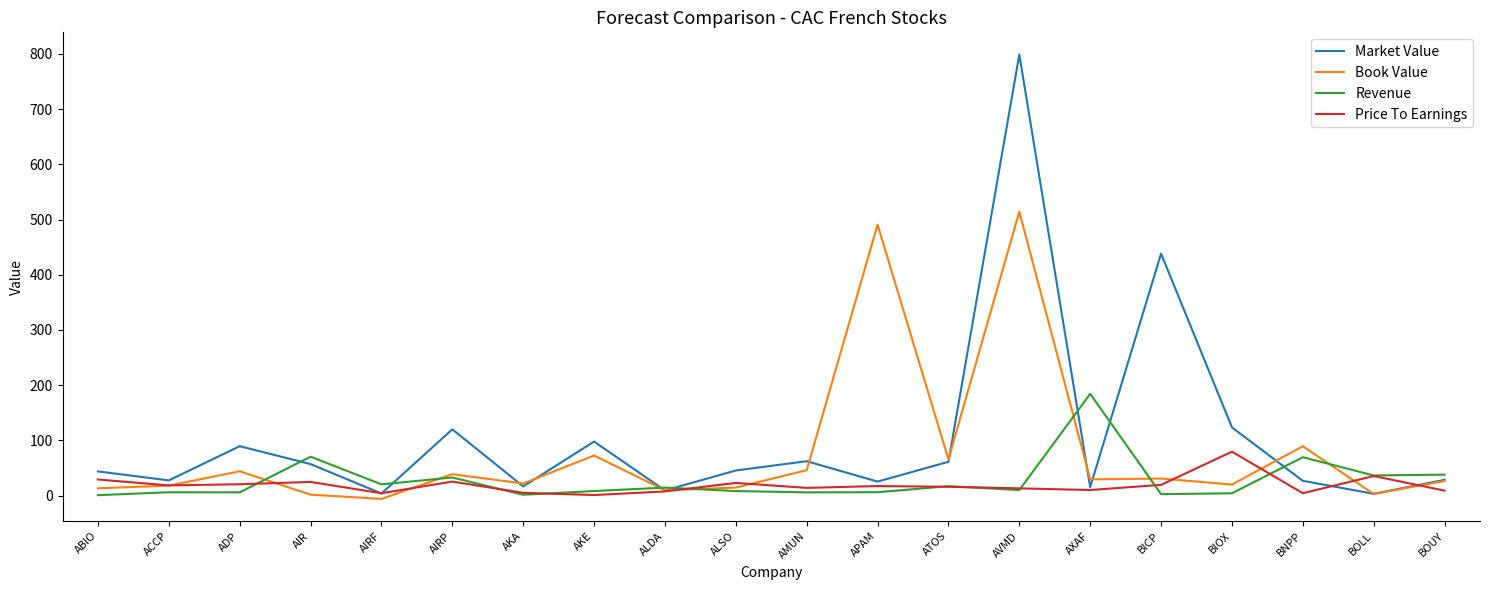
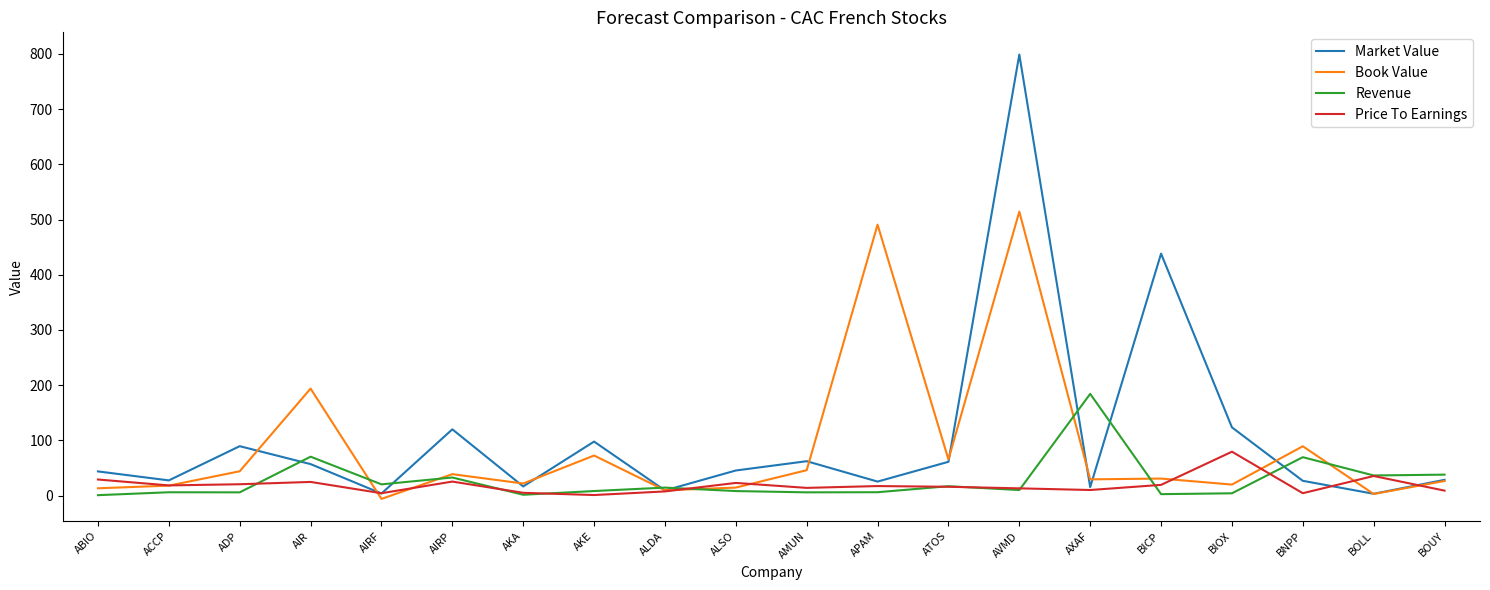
Book Value, AIR: 0 -> 190
